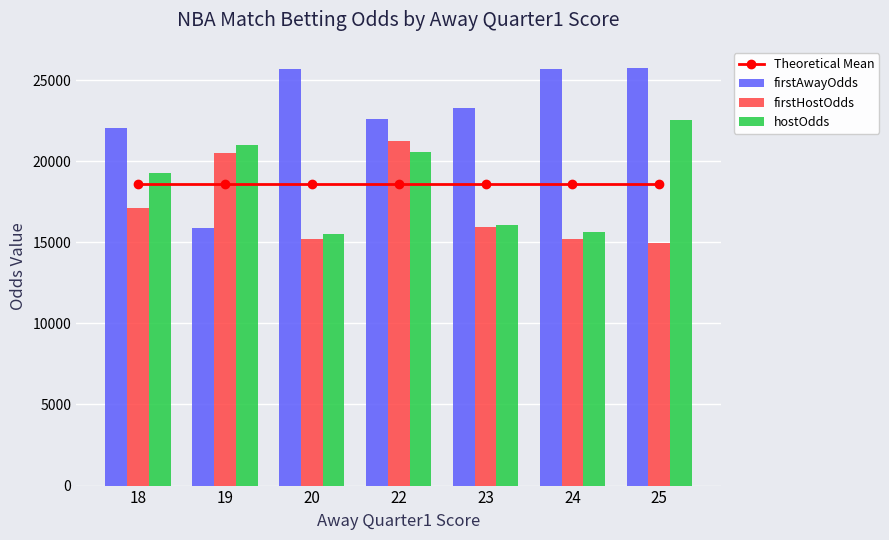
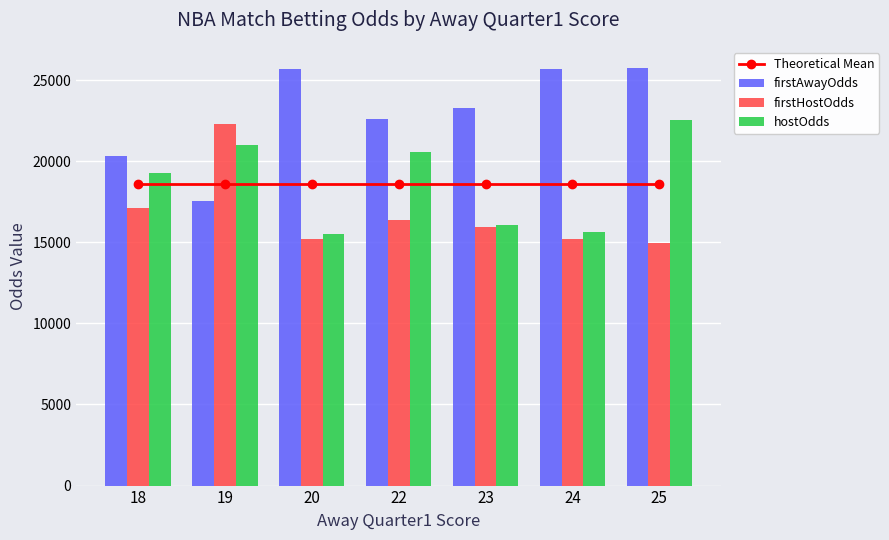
firstAwayOdds, 18: 22000 -> 20400
firstAwayOdds, 19: 15900 -> 17500
firstHostOdds, 19: 20500 -> 22300
firstHostOdds, 22: 21200 -> 16400
